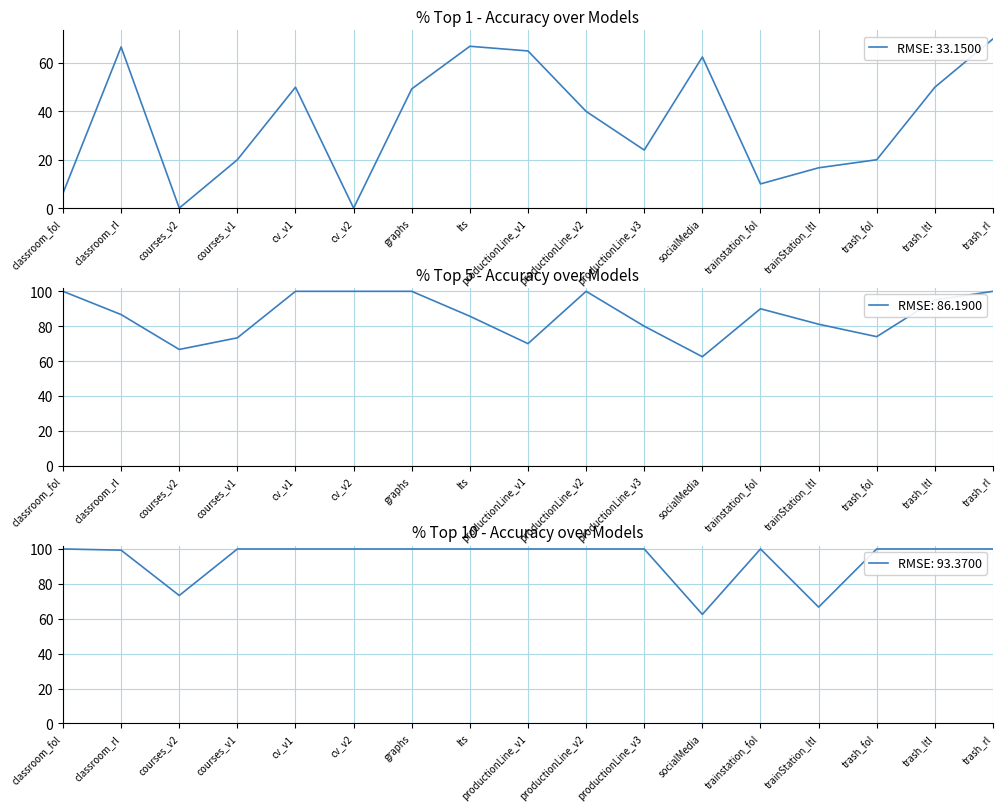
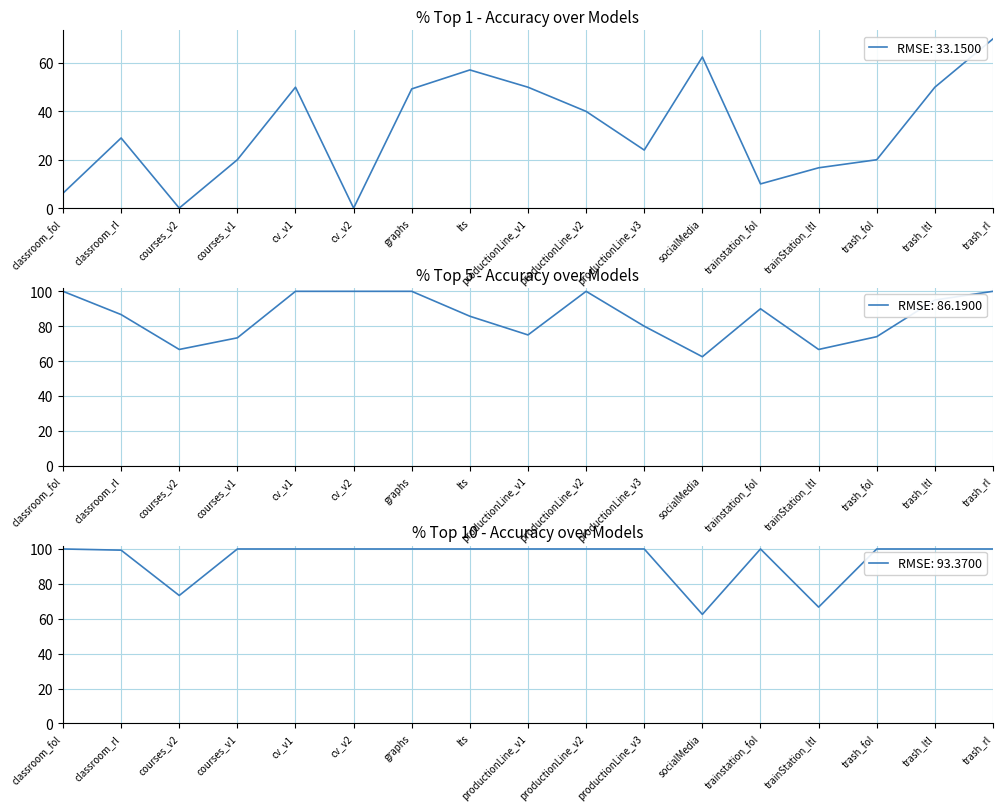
% Top 1 - Accuracy over Models, classroom_rl: 67 -> 29
% Top 1 - Accuracy over Models, lts: 67 -> 57
% Top 1 - Accuracy over Models, productionLine_v1: 65 -> 50
% Top 5 - Accuracy over Models, productionLine_v1: 70 -> 75
% Top 5 - Accuracy over Models, trainStation_ltl: 81 -> 67
